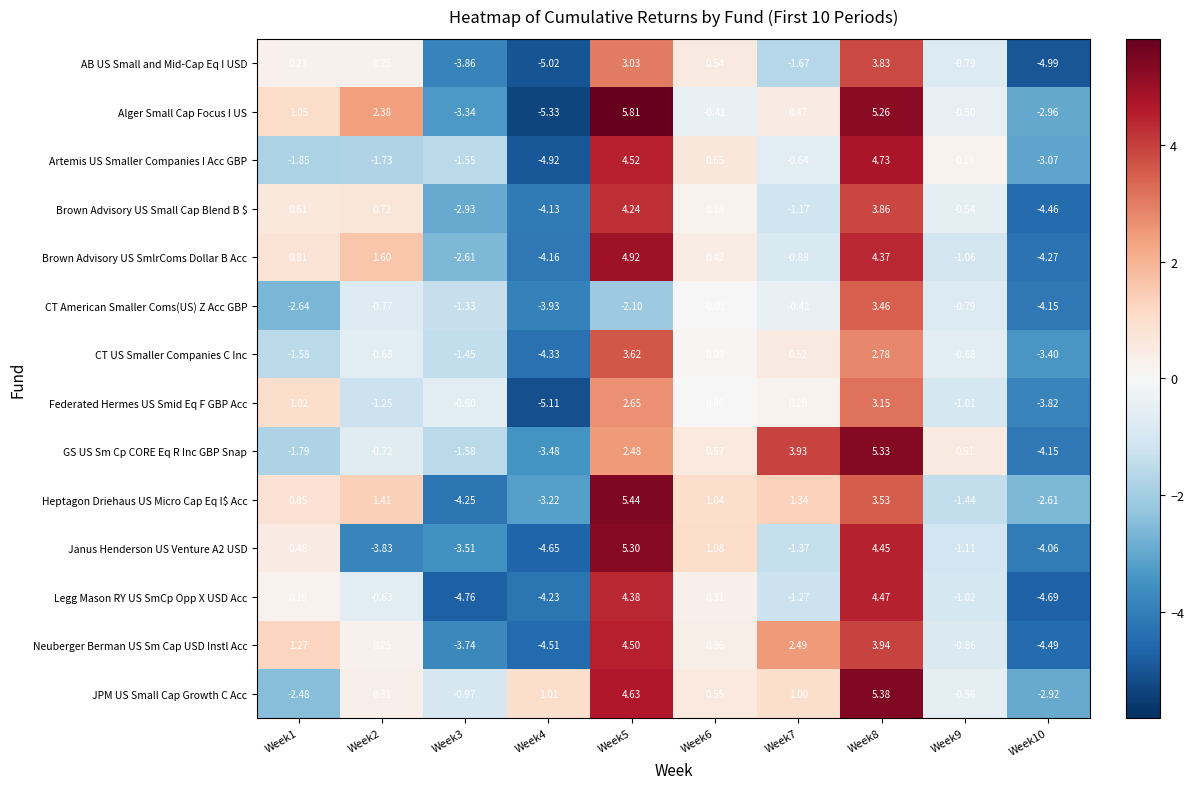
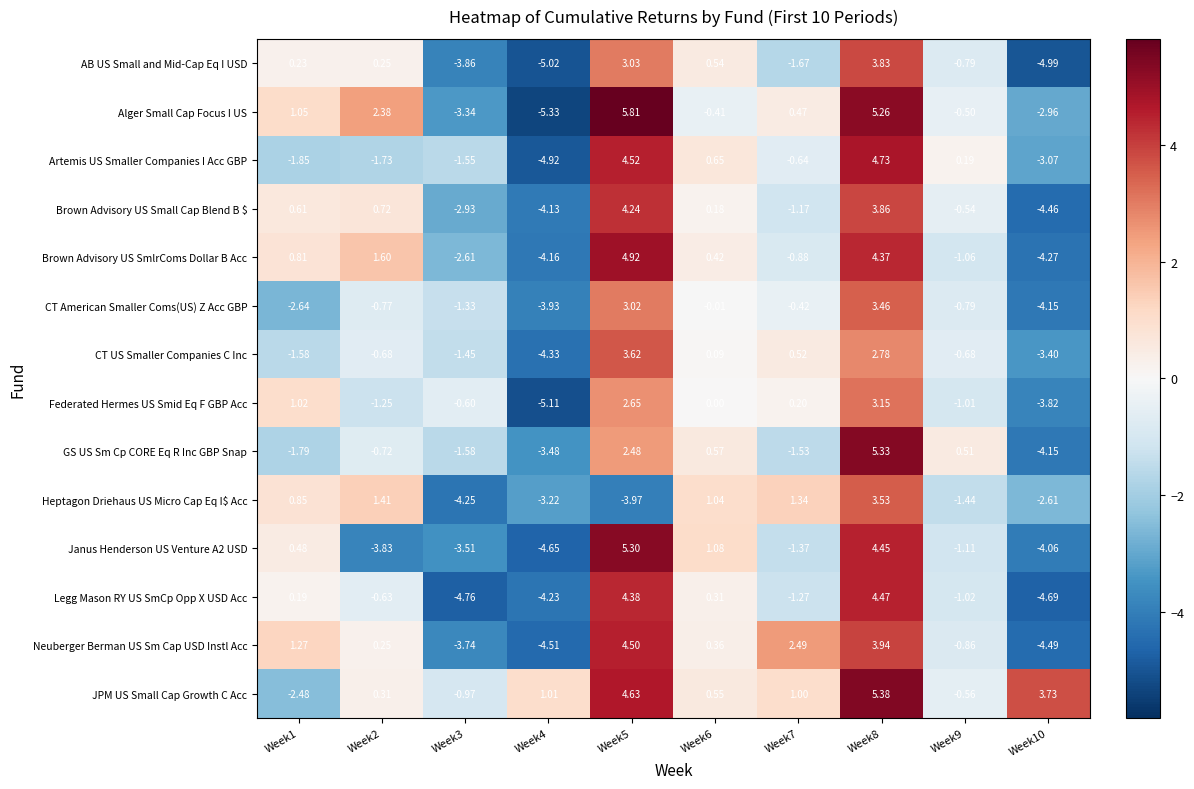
CT American Smaller Coms(US) Z Acc GBP, Week5: -2.10 -> 3.02
GS US Sm Cp CORE Eq R Inc GBP Snap, Week7: 3.93 -> -1.53
Heptagon Driehaus US Micro Cap Eq I$ Acc, Week5: 5.44 -> -3.97
JPM US Small Cap Growth C Acc, Week10: -2.92 -> 3.73
